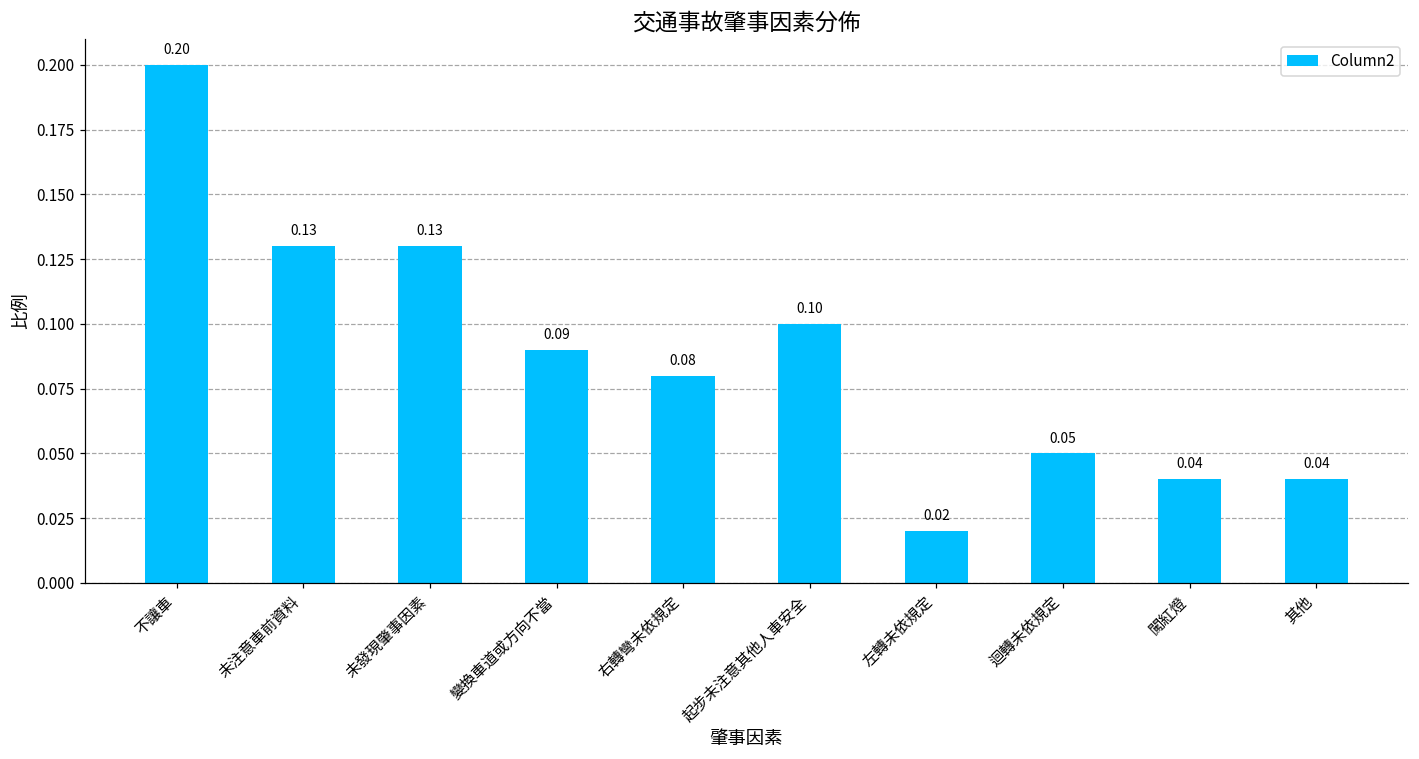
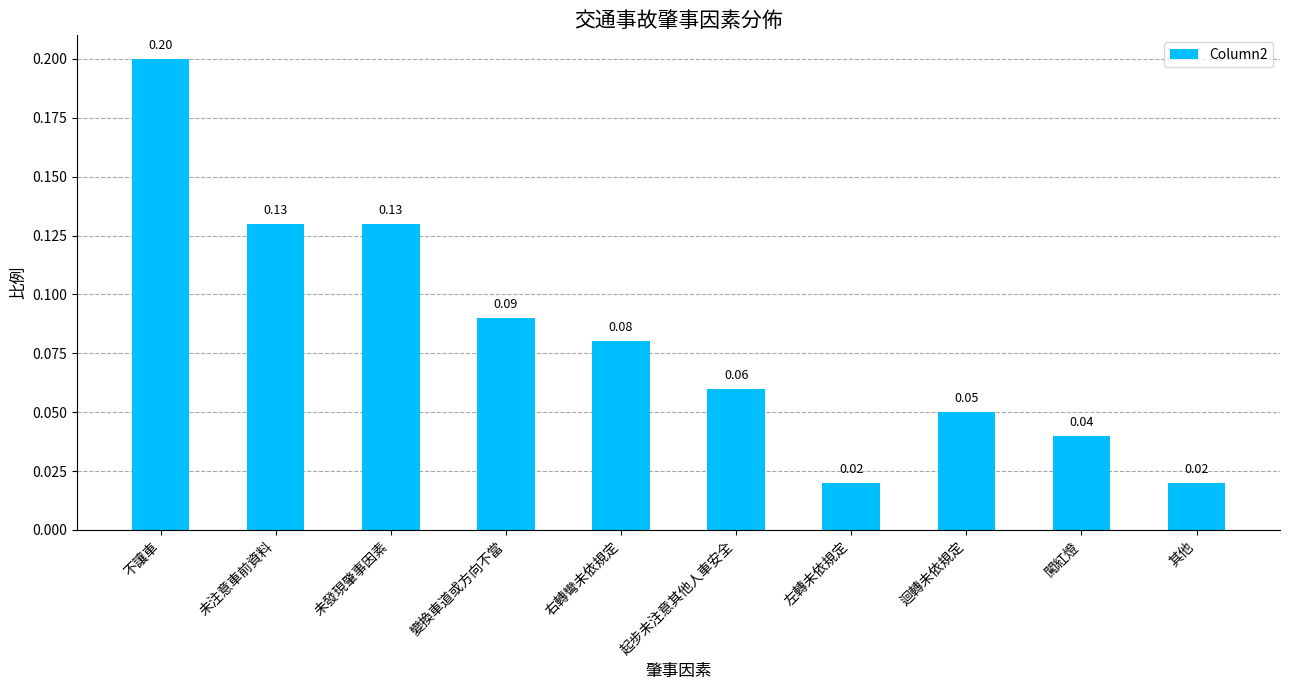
起步未注意其他人車安全: 0.10 -> 0.06
其他: 0.04 -> 0.02
